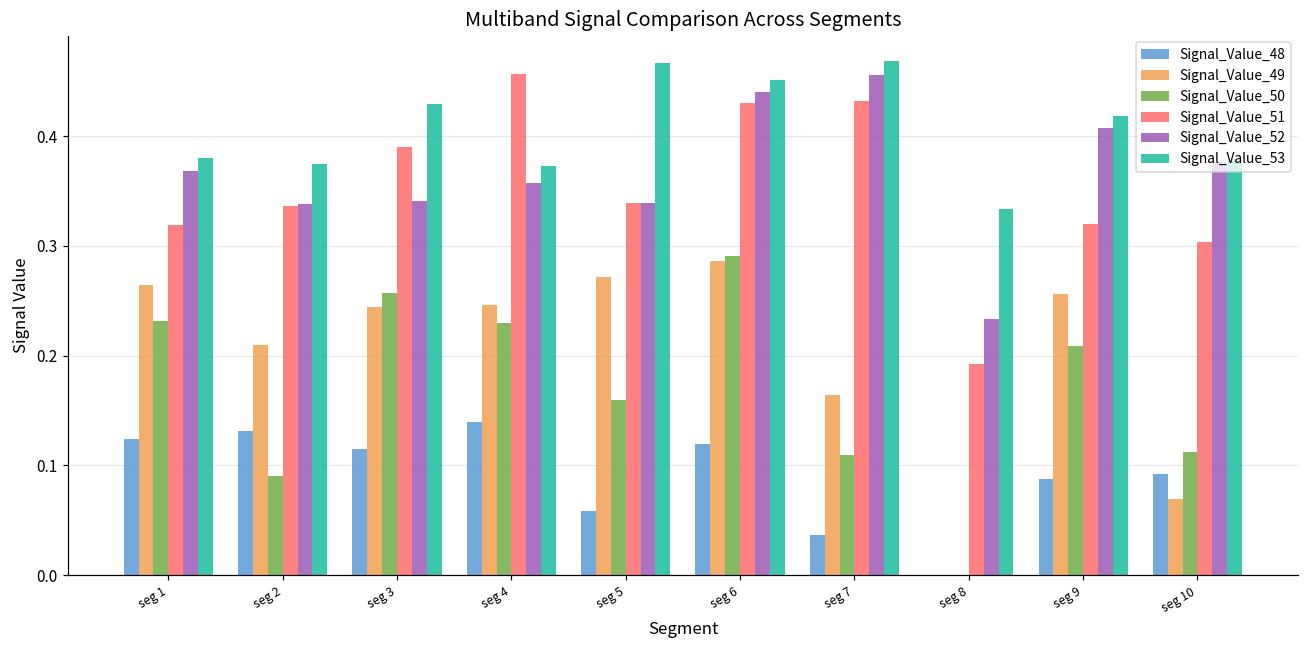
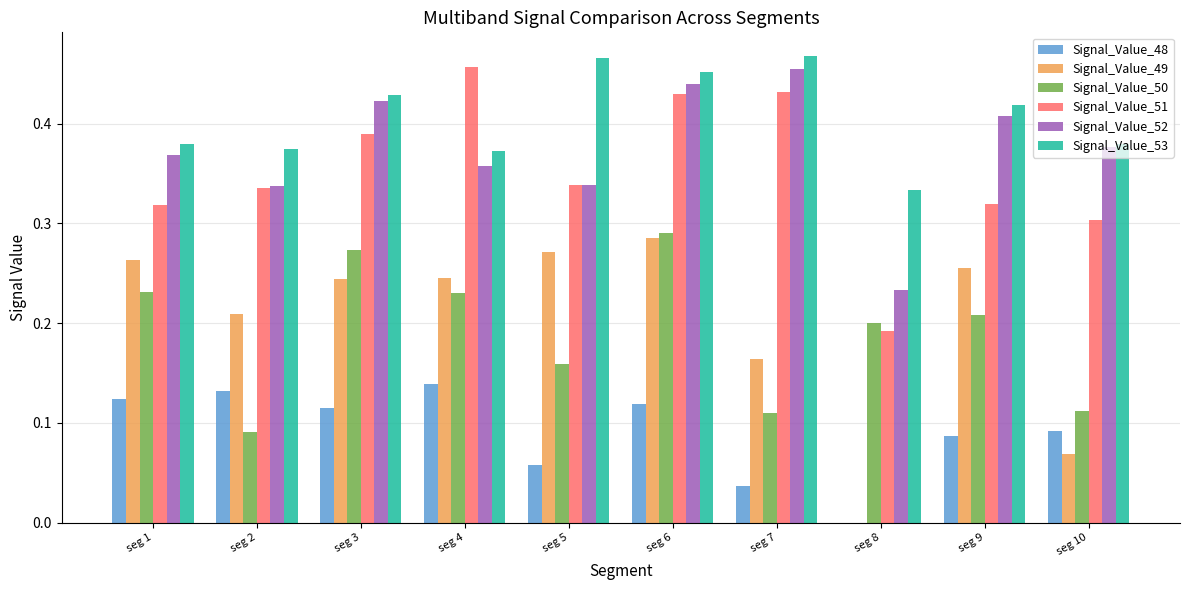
Signal_Value_50, seg 3: 0.26 -> 0.27
Signal_Value_52, seg 3: 0.34 -> 0.42
Signal_Value_50, seg 8: 0.0 -> 0.2
